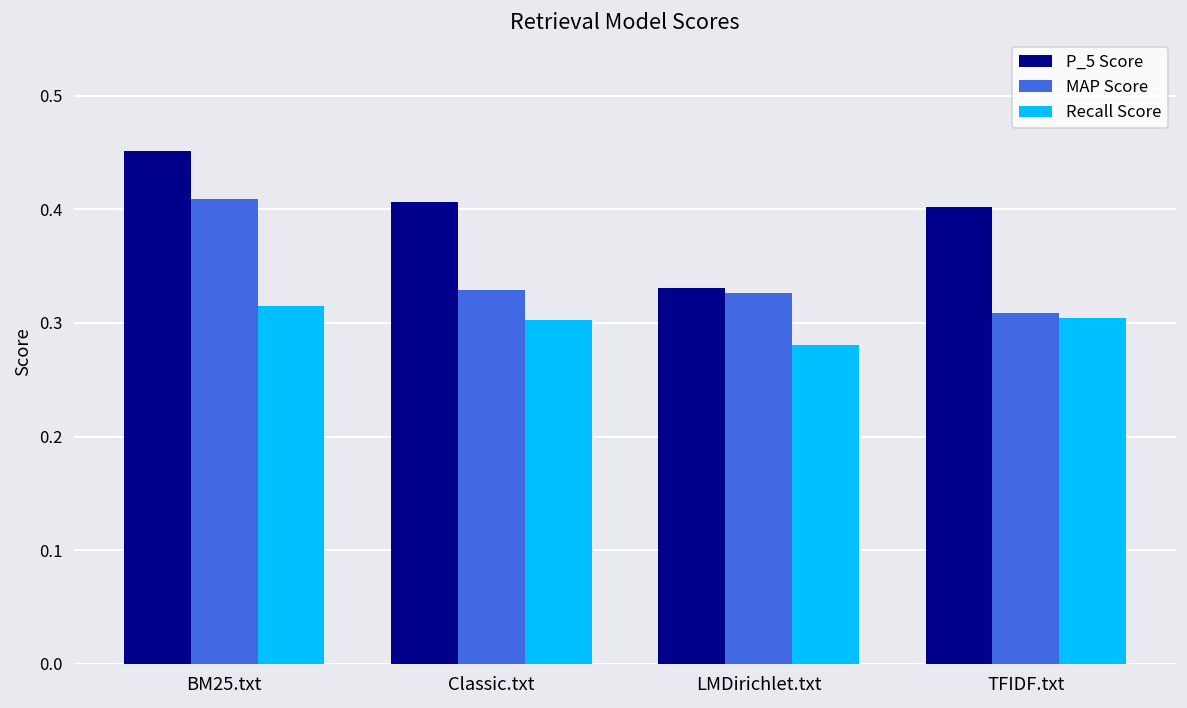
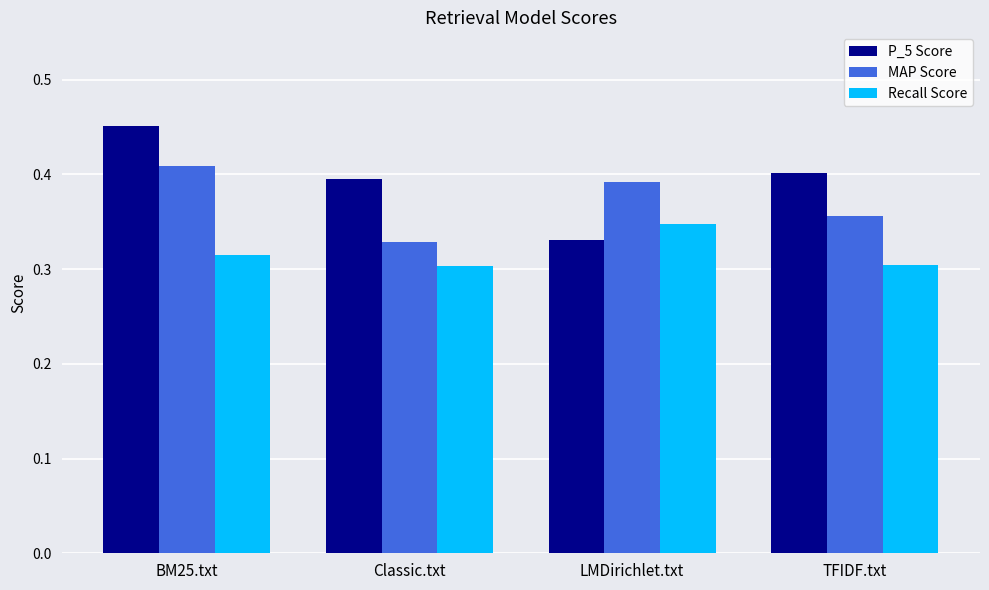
P_5 Score, Classic.txt: 0.41 -> 0.39
MAP Score, LMDirichlet.txt: 0.33 -> 0.39
Recall Score, LMDirichlet.txt: 0.28 -> 0.35
MAP Score, TFIDF.txt: 0.31 -> 0.36
